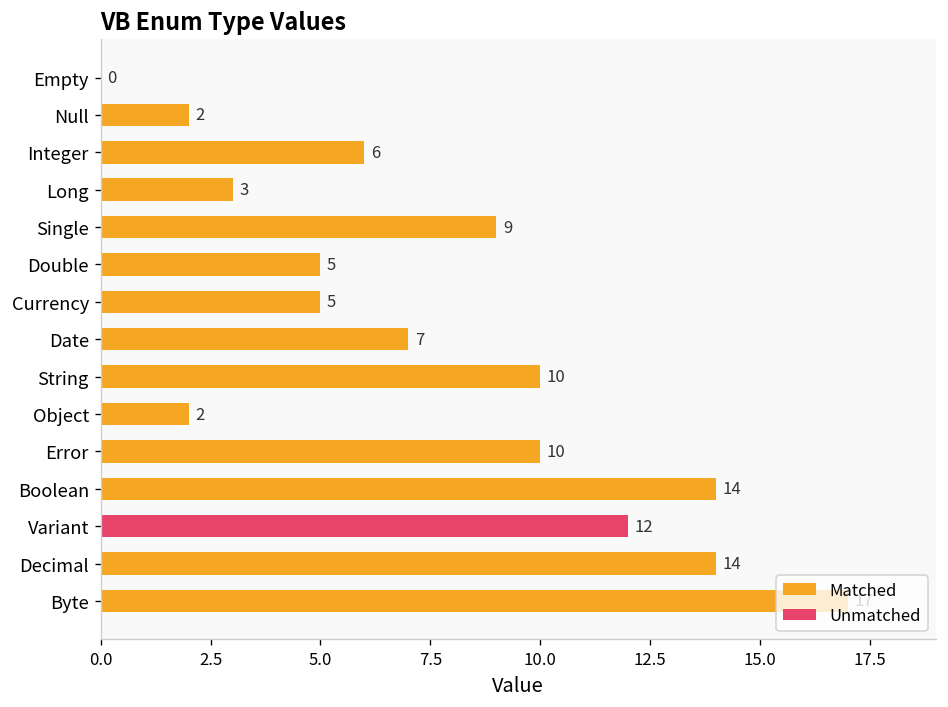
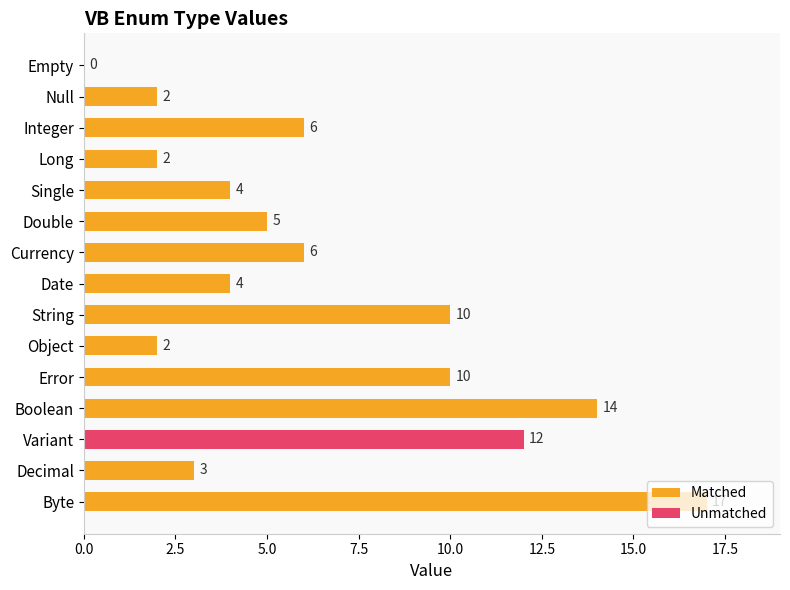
Matched, Long: 3 -> 2
Matched, Single: 9 -> 4
Matched, Currency: 5 -> 6
Matched, Date: 7 -> 4
Matched, Decimal: 14 -> 3
